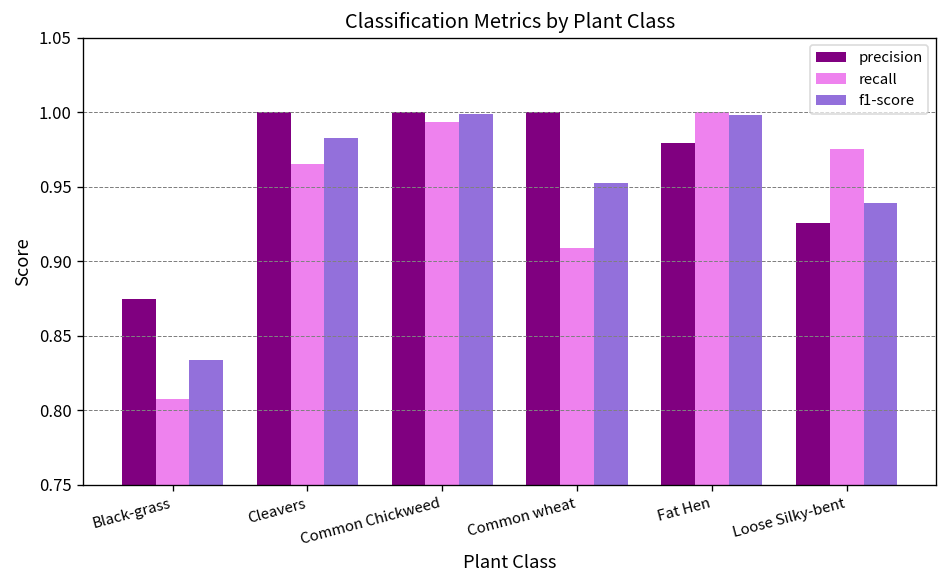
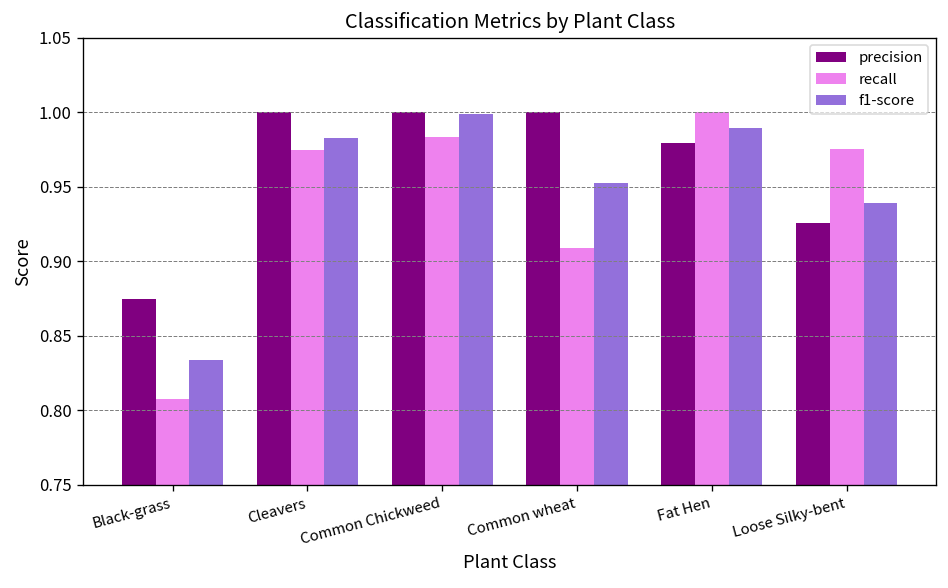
recall, Cleavers: 0.966 -> 0.974
recall, Common Chickweed: 0.993 -> 0.984
f1-score, Fat Hen: 0.998 -> 0.990
